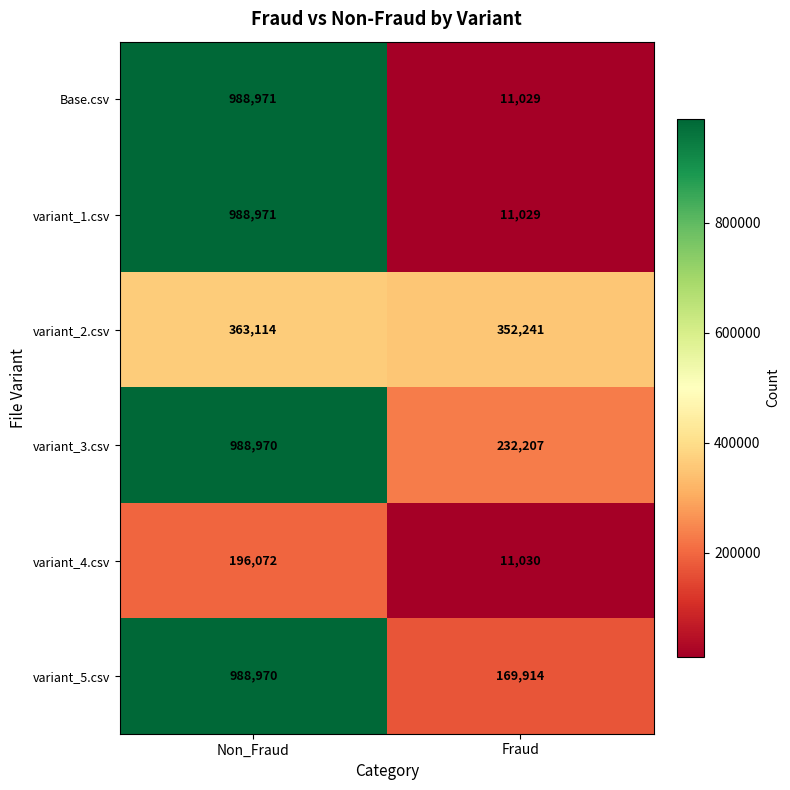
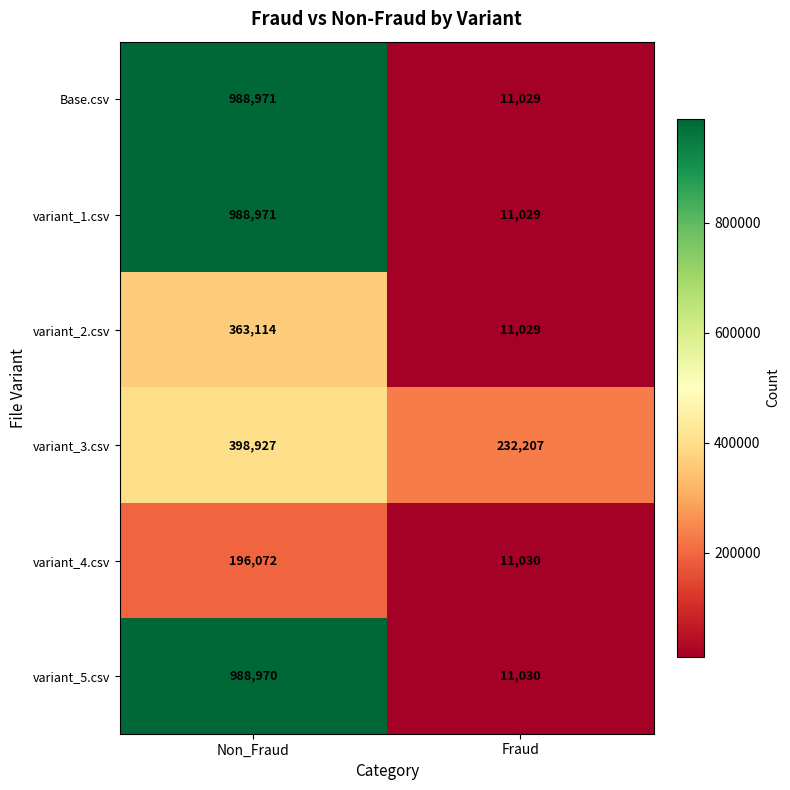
variant_2.csv, Fraud: 352,241 -> 11,029
variant_3.csv, Non_Fraud: 988,970 -> 398,927
variant_5.csv, Fraud: 169,914 -> 11,030
